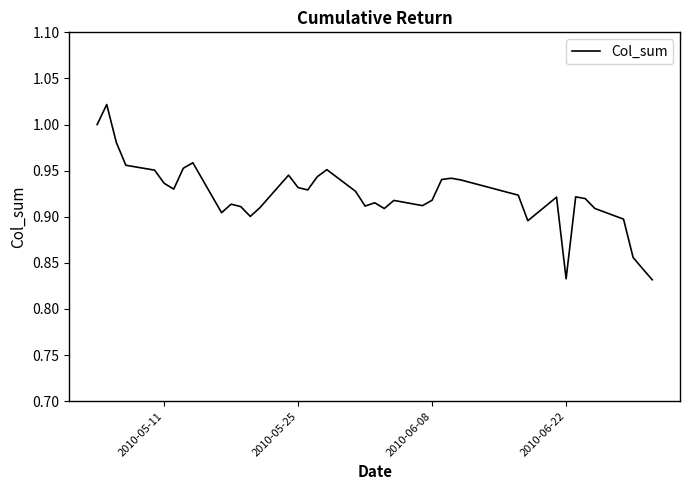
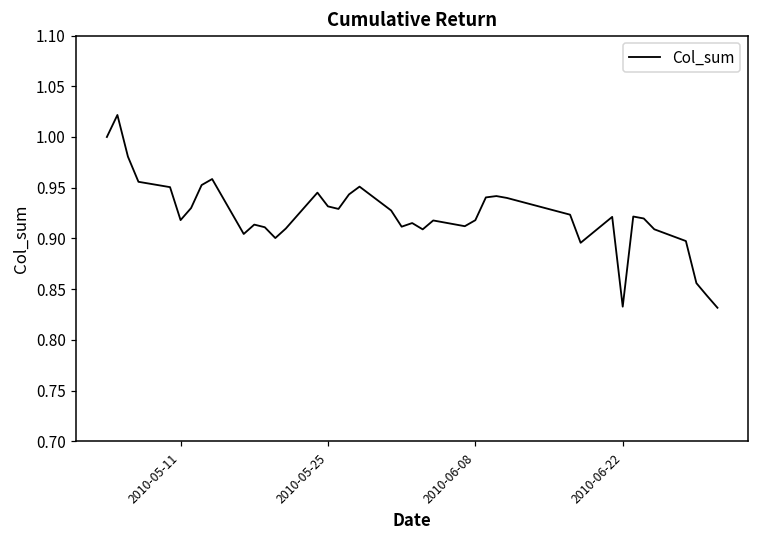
2010-05-11: 0.94 -> 0.92
